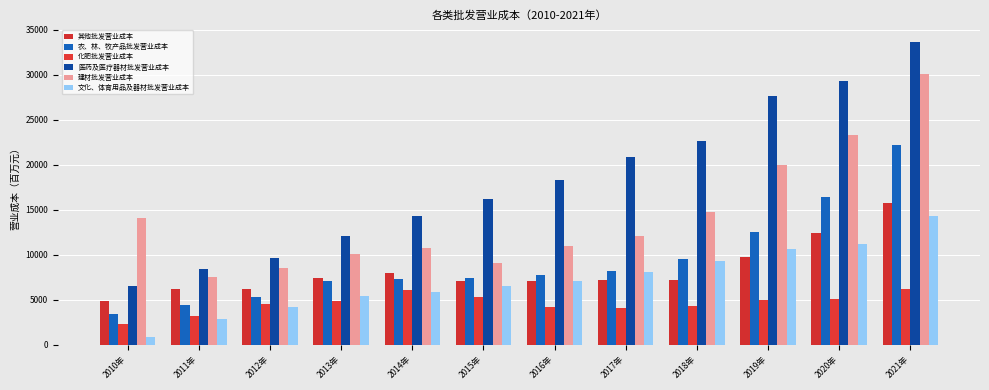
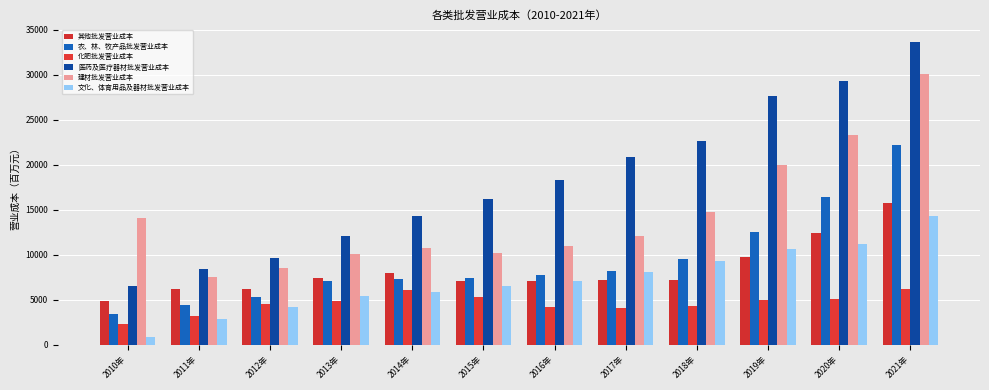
建材批发营业成本, 2015年: 9000 -> 10000
